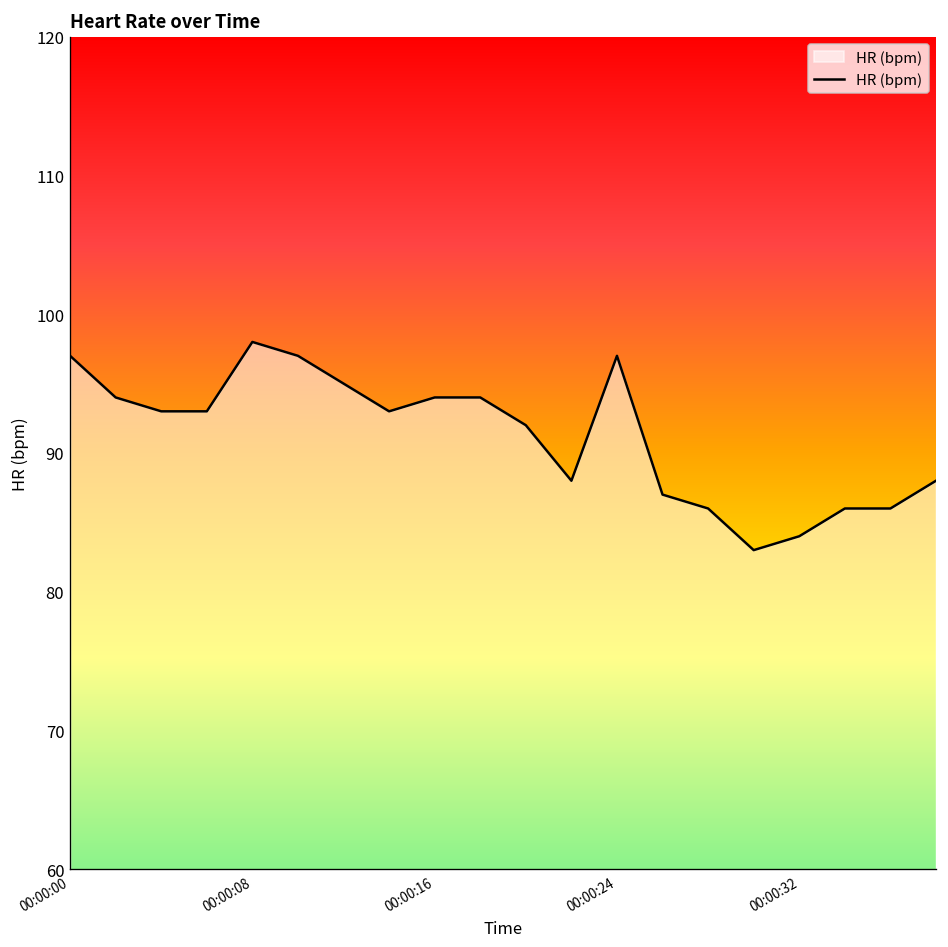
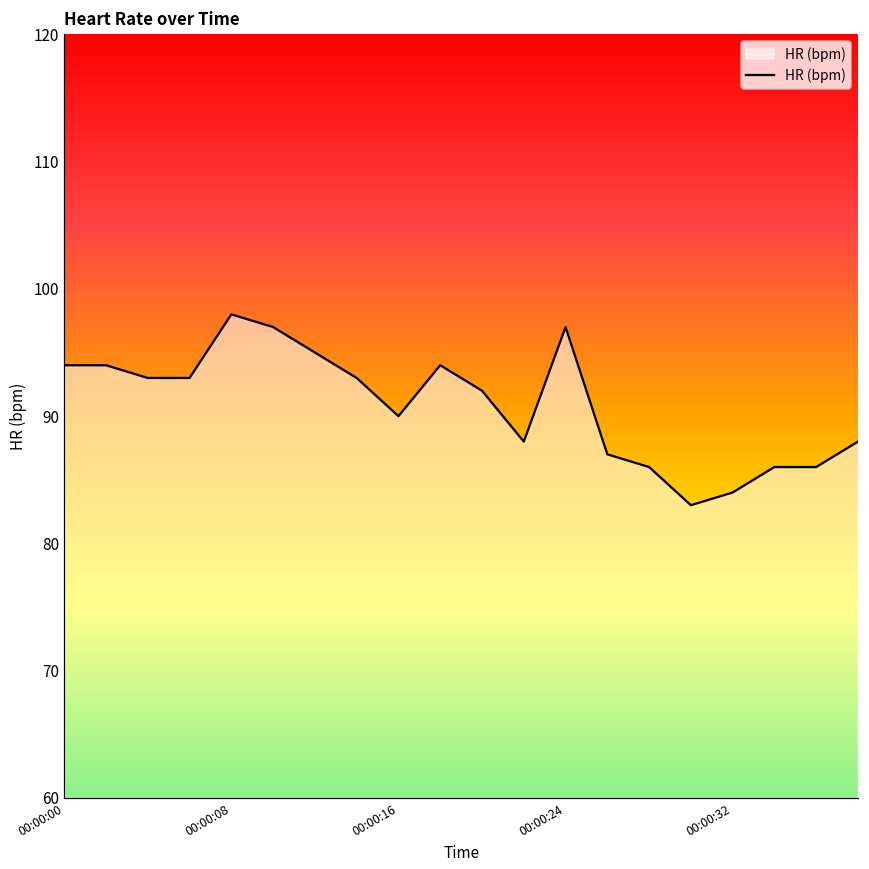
00:00:00: 97 -> 94
00:00:16: 94 -> 90
